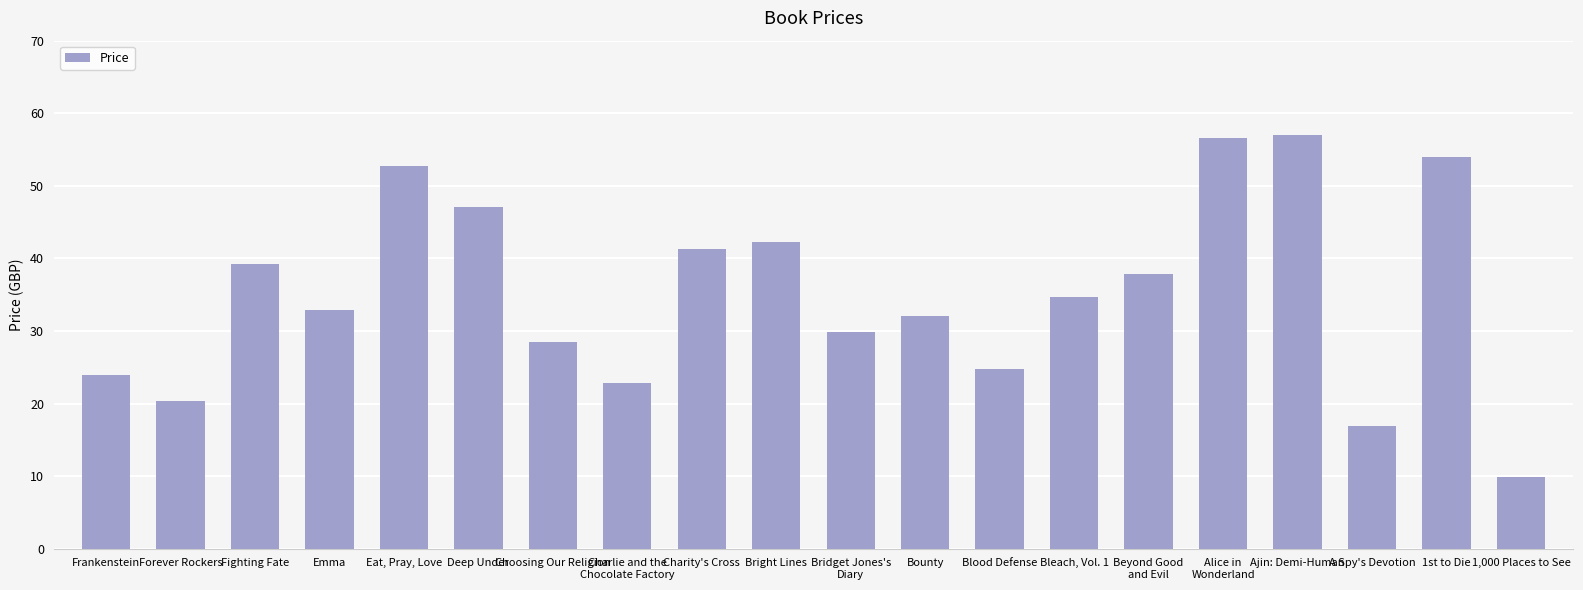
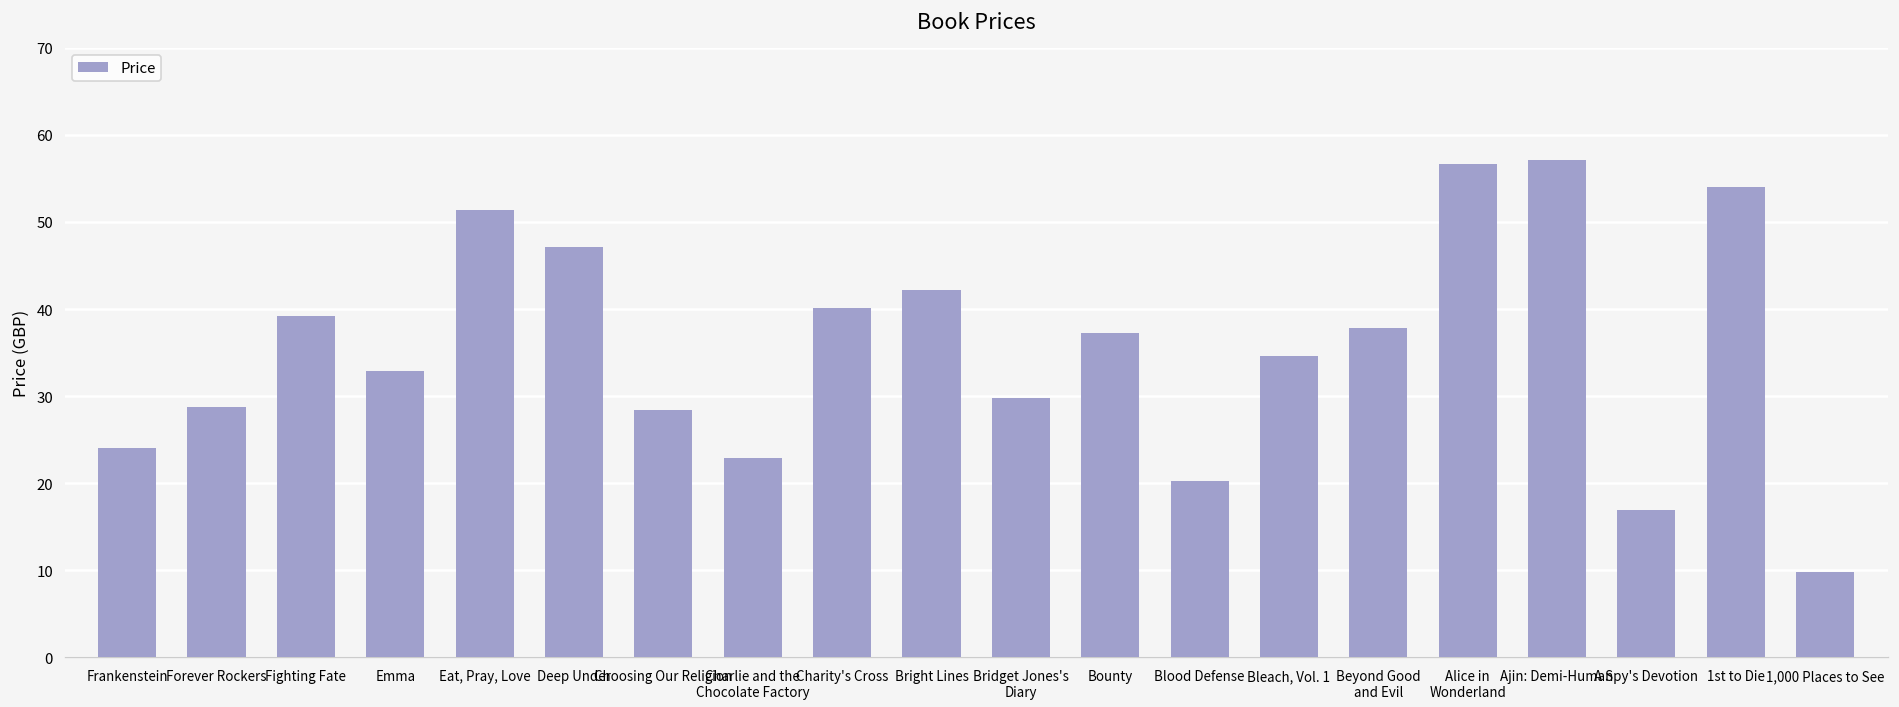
Forever Rockers: 20 -> 29
Eat, Pray, Love: 53 -> 51
Charity's Cross: 41 -> 40
Bounty: 32 -> 37
Blood Defense: 25 -> 20
